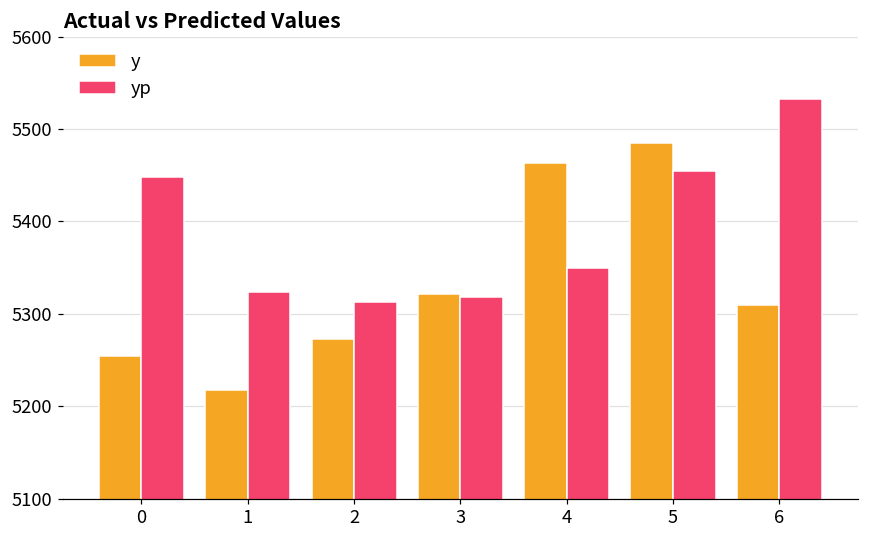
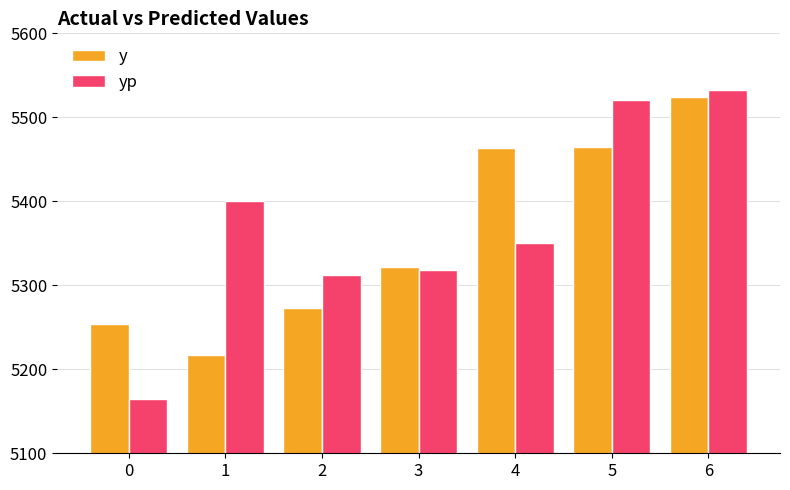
yp, 0: 5450 -> 5160
yp, 1: 5320 -> 5400
y, 5: 5490 -> 5460
yp, 5: 5450 -> 5520
y, 6: 5310 -> 5520
